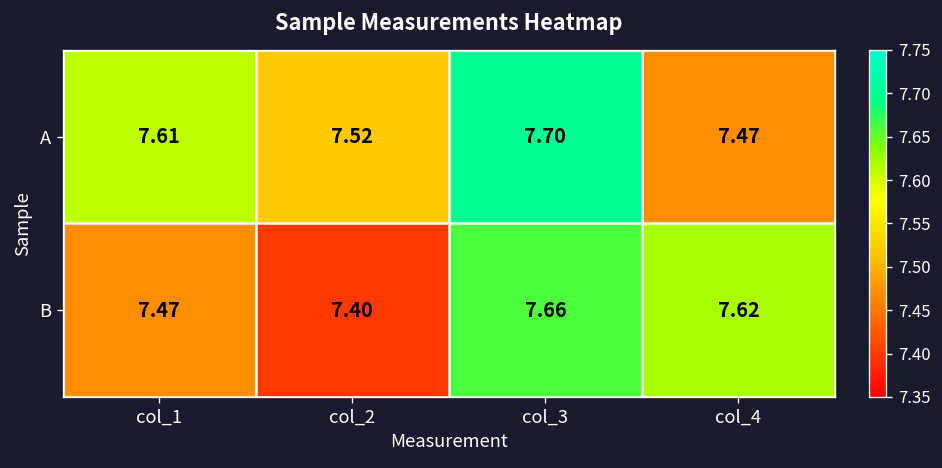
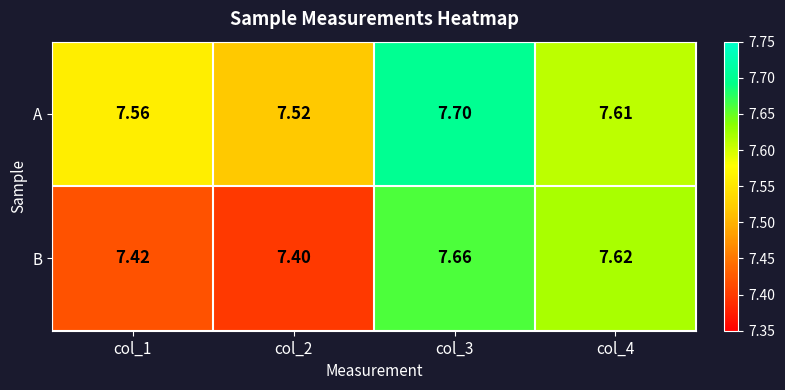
A, col_1: 7.61 -> 7.56
A, col_4: 7.47 -> 7.61
B, col_1: 7.47 -> 7.42
